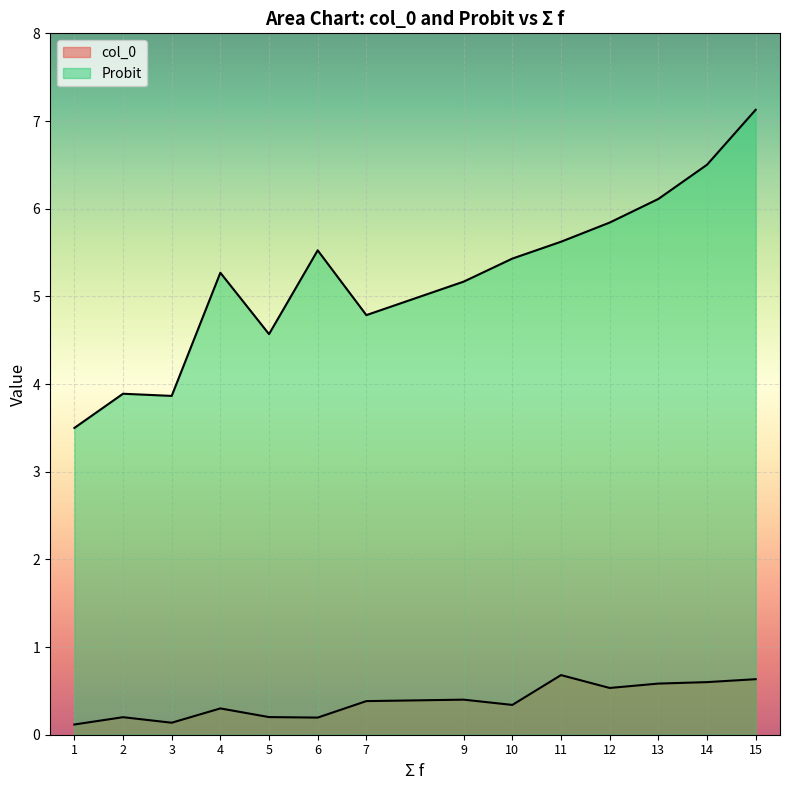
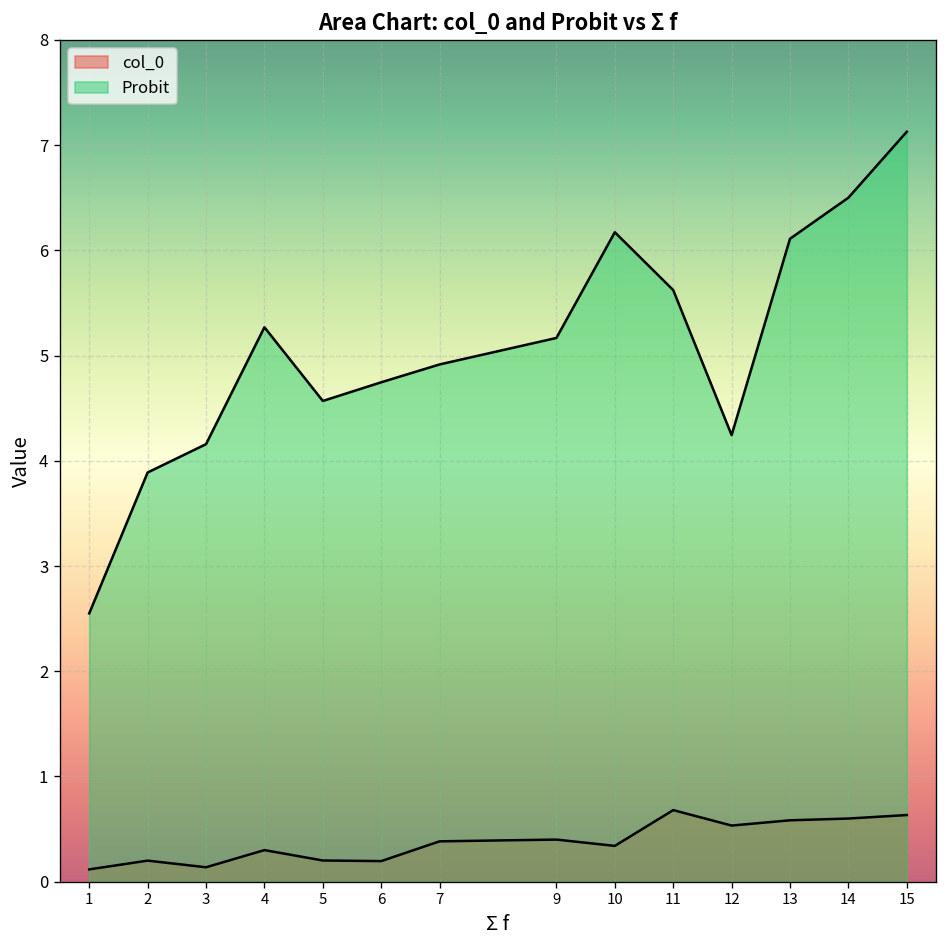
Probit, 1: 3.5 -> 2.5
Probit, 3: 3.9 -> 4.2
Probit, 6: 5.5 -> 4.7
Probit, 7: 4.8 -> 4.9
Probit, 10: 5.4 -> 6.2
Probit, 12: 5.8 -> 4.2
